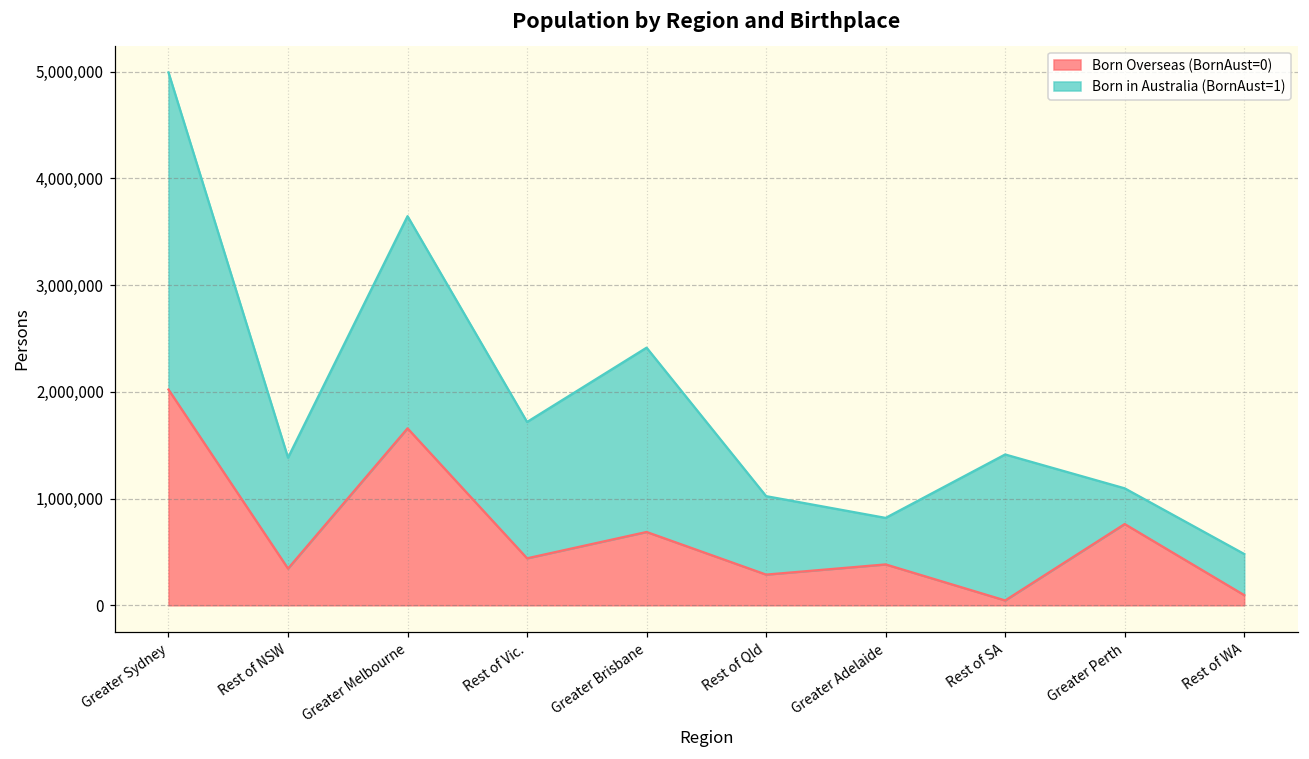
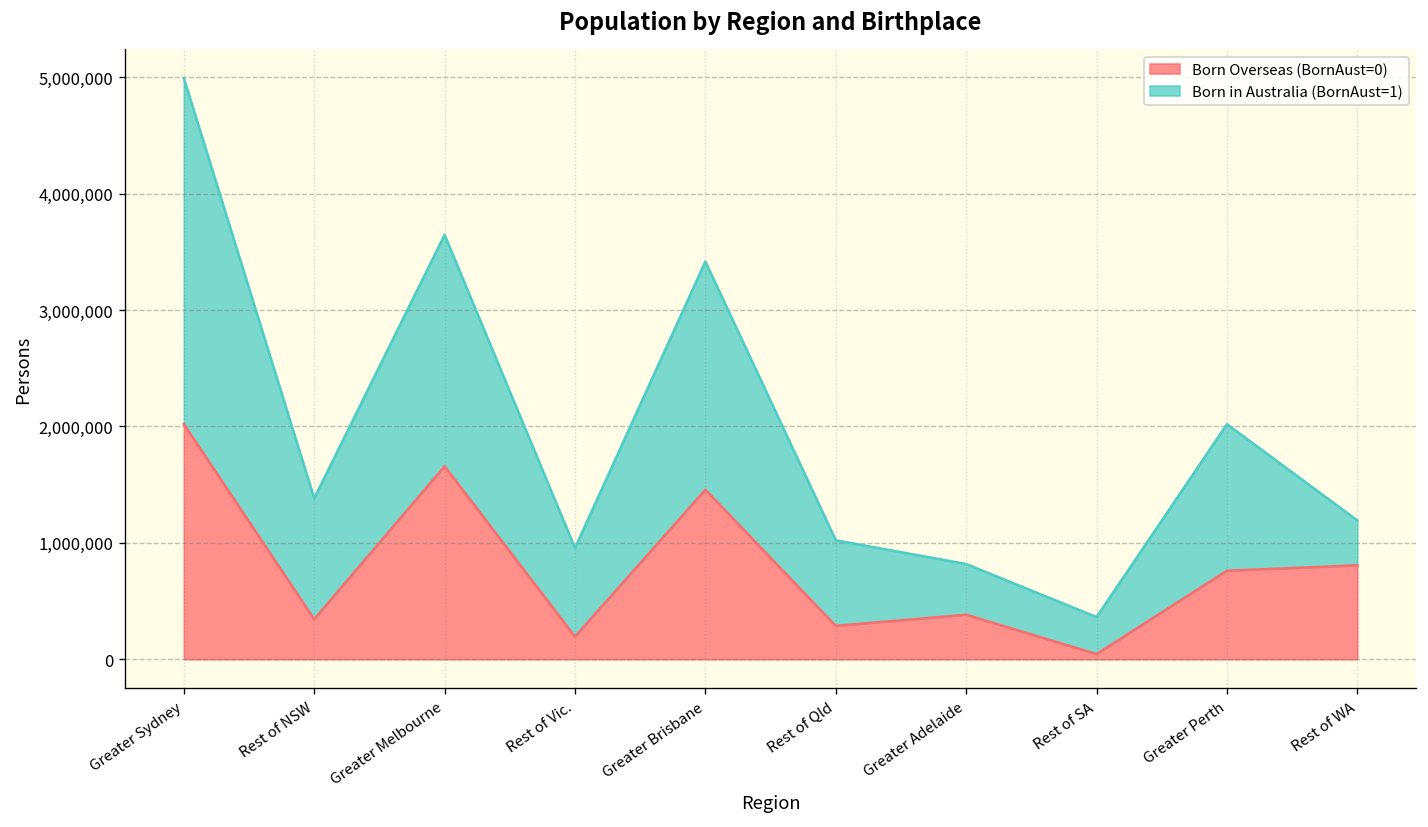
Born Overseas (BornAust=0), Rest of Vic.: 400,000 -> 200,000
Born in Australia (BornAust=1), Rest of Vic.: 1,300,000 -> 800,000
Born Overseas (BornAust=0), Greater Brisbane: 700,000 -> 1,500,000
Born in Australia (BornAust=1), Greater Brisbane: 1,700,000 -> 2,000,000
Born in Australia (BornAust=1), Rest of SA: 1,400,000 -> 300,000
Born in Australia (BornAust=1), Greater Perth: 300,000 -> 1,300,000
Born Overseas (BornAust=0), Rest of WA: 100,000 -> 800,000
